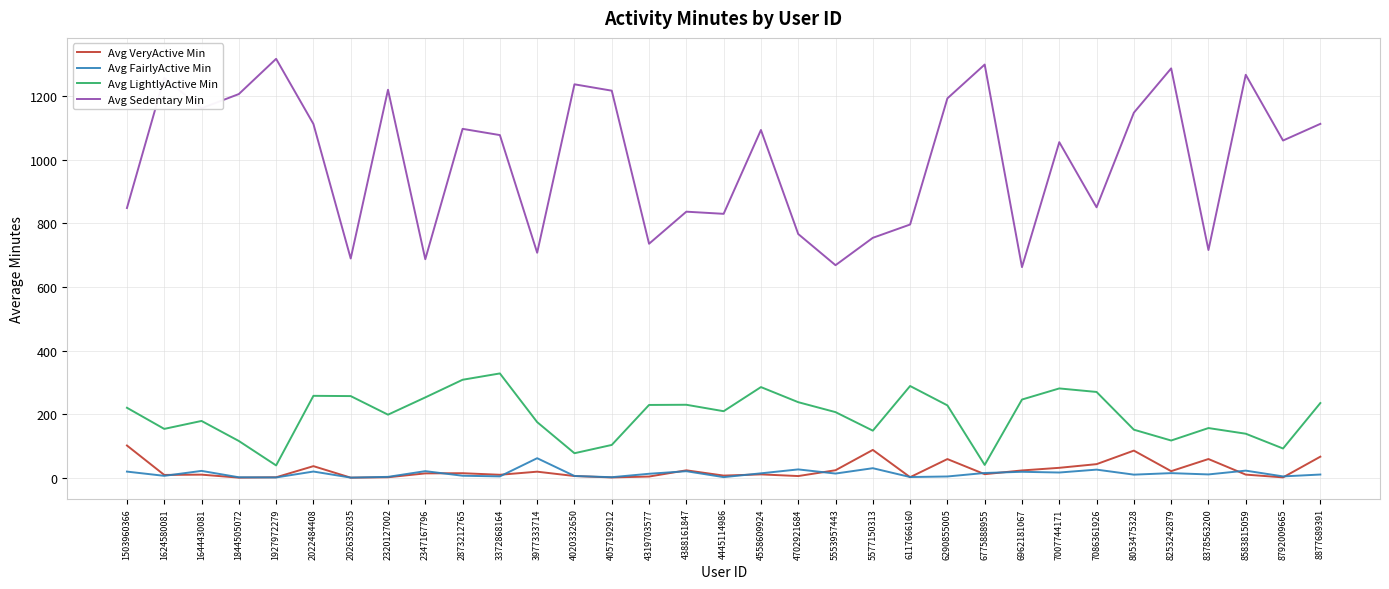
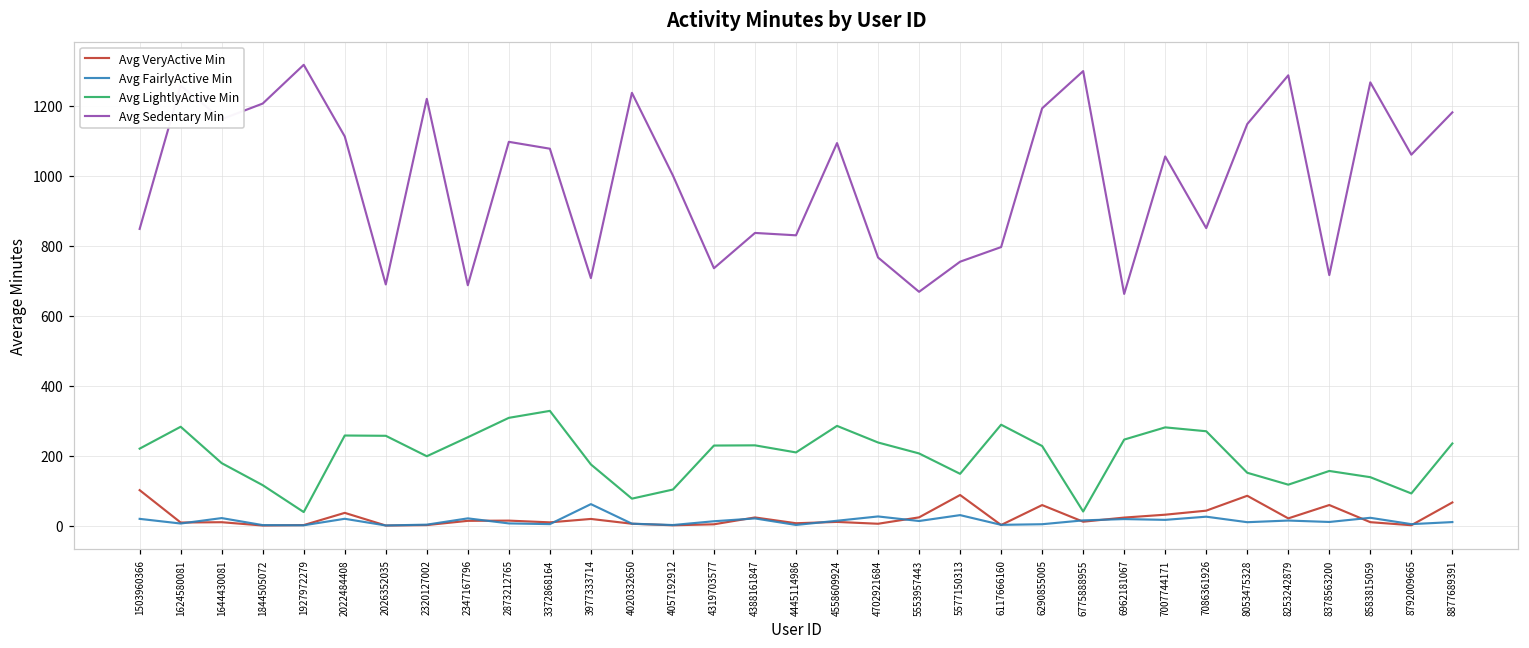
Avg LightlyActive Min, 1624580081: 150 -> 280
Avg Sedentary Min, 4057192912: 1220 -> 1000
Avg Sedentary Min, 8877689391: 1110 -> 1180
